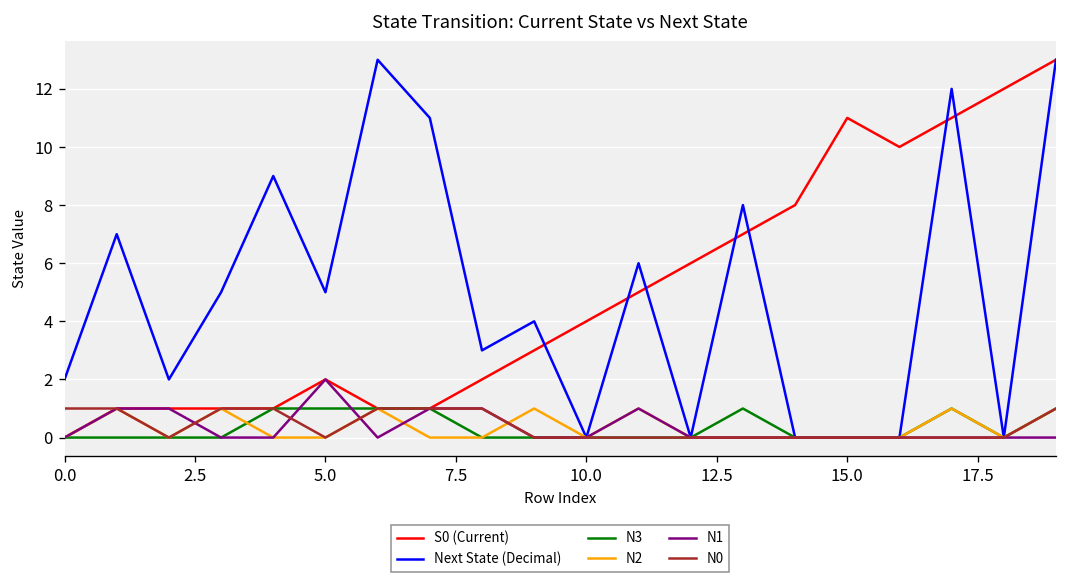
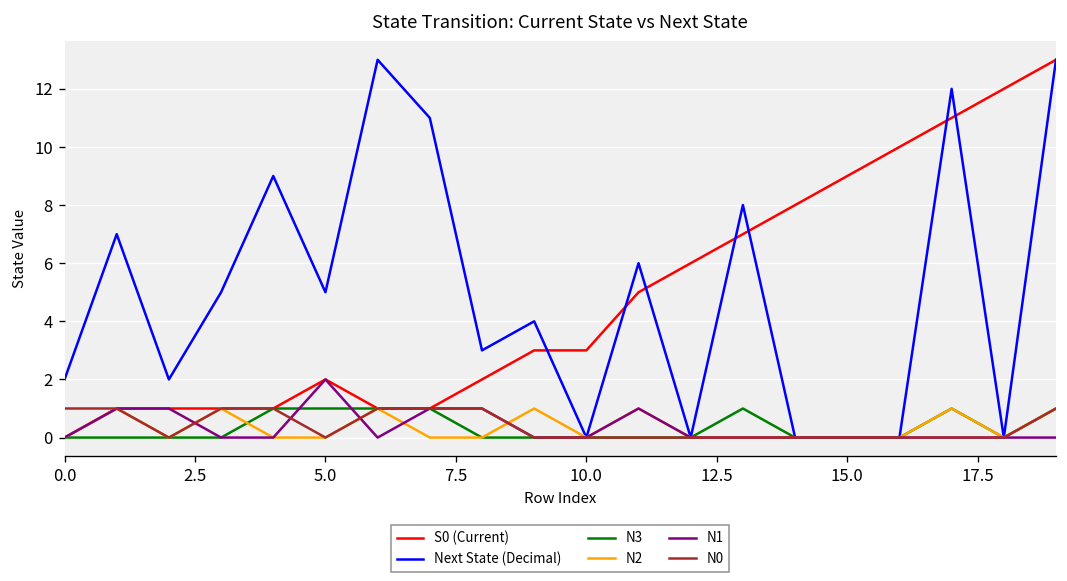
S0 (Current), 10.0: 4 -> 3
S0 (Current), 15.0: 11 -> 9
